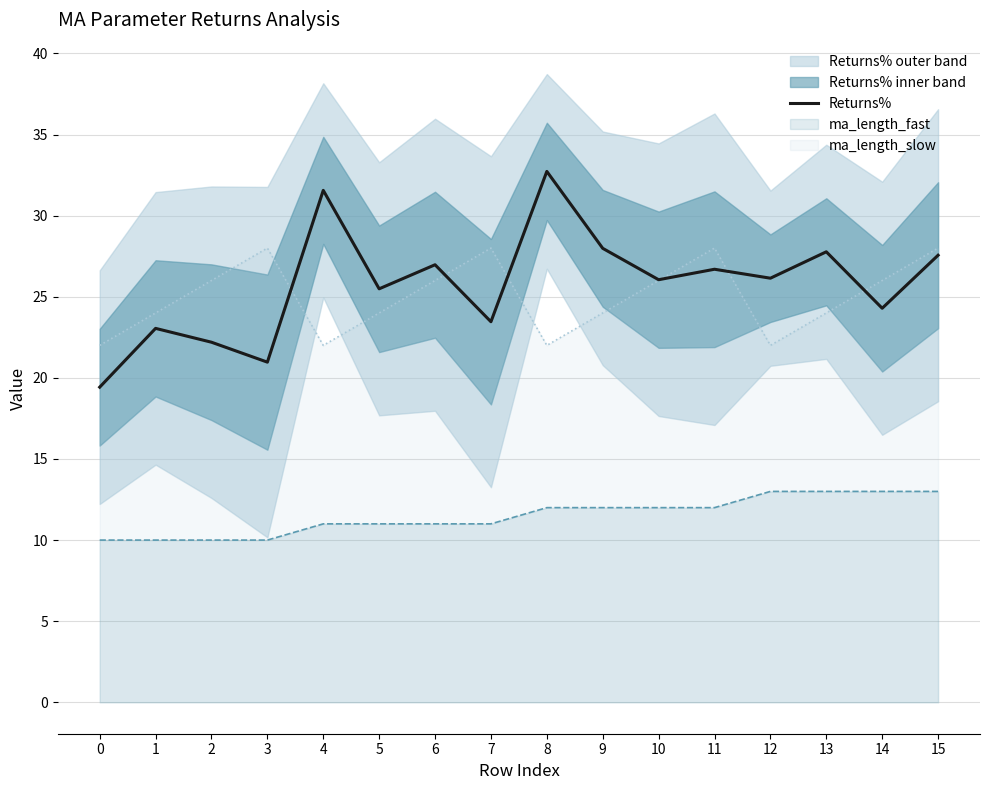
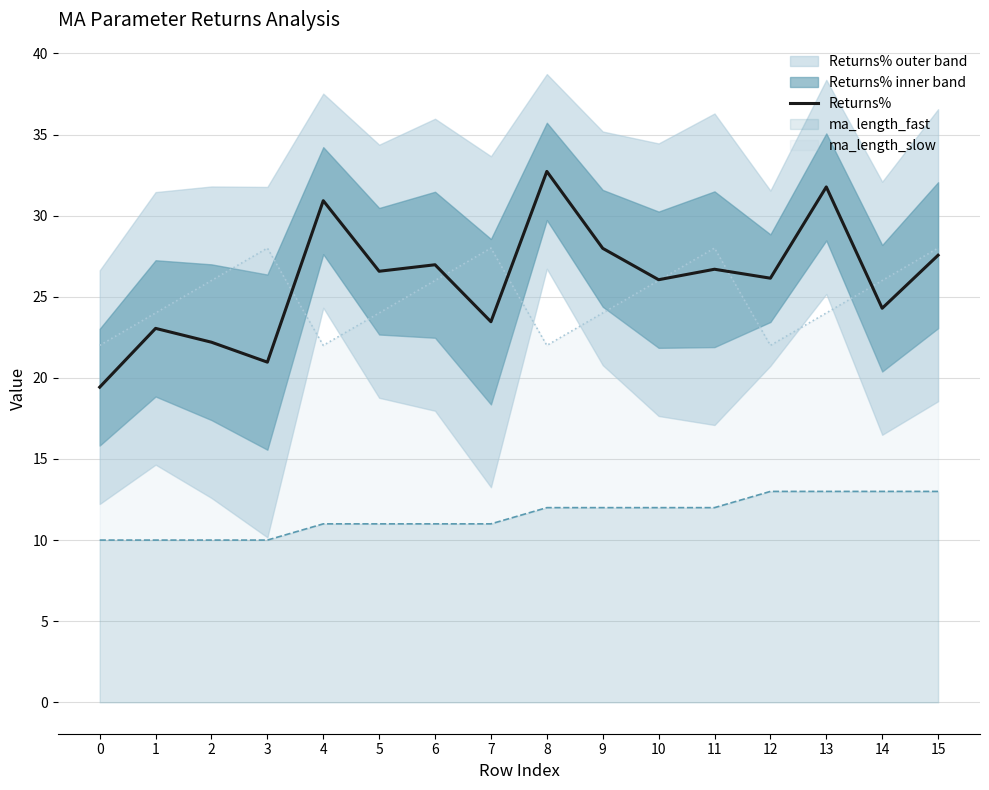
Returns%, 4: 31.6 -> 30.9
Returns%, 5: 25.5 -> 26.6
Returns%, 13: 27.8 -> 31.8
